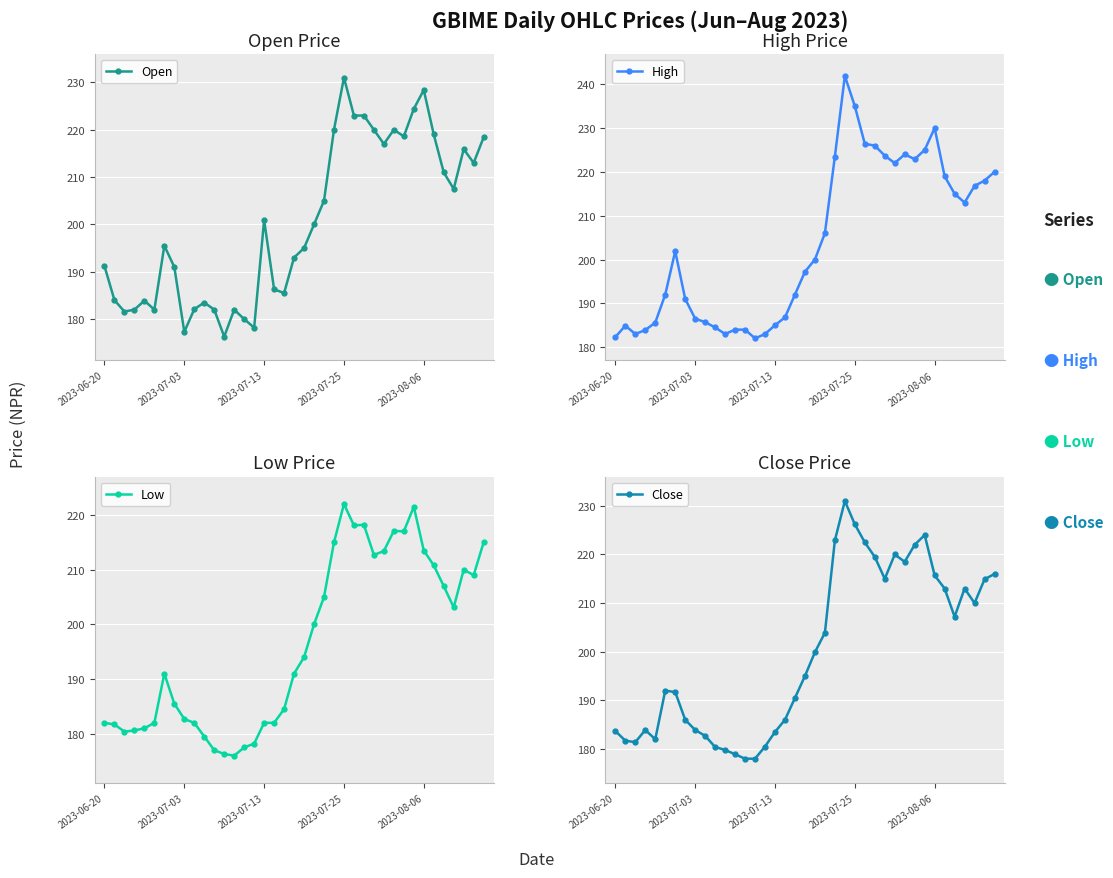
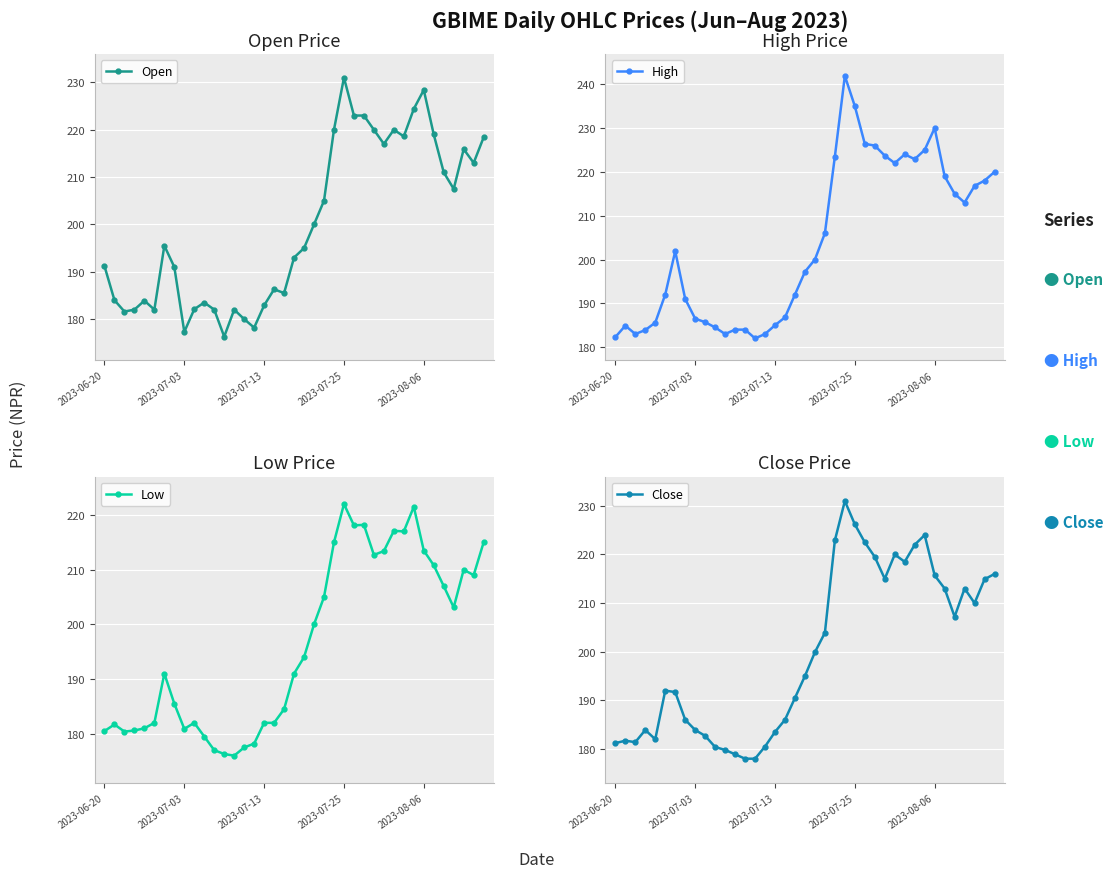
Open Price, 2023-07-13: 201 -> 183
Low Price, 2023-06-20: 182 -> 181
Low Price, 2023-07-03: 183 -> 181
Close Price, 2023-06-20: 184 -> 181
